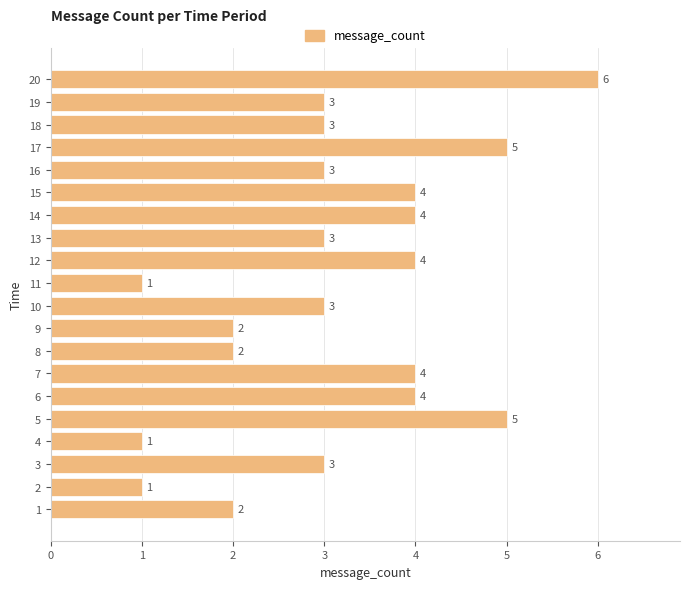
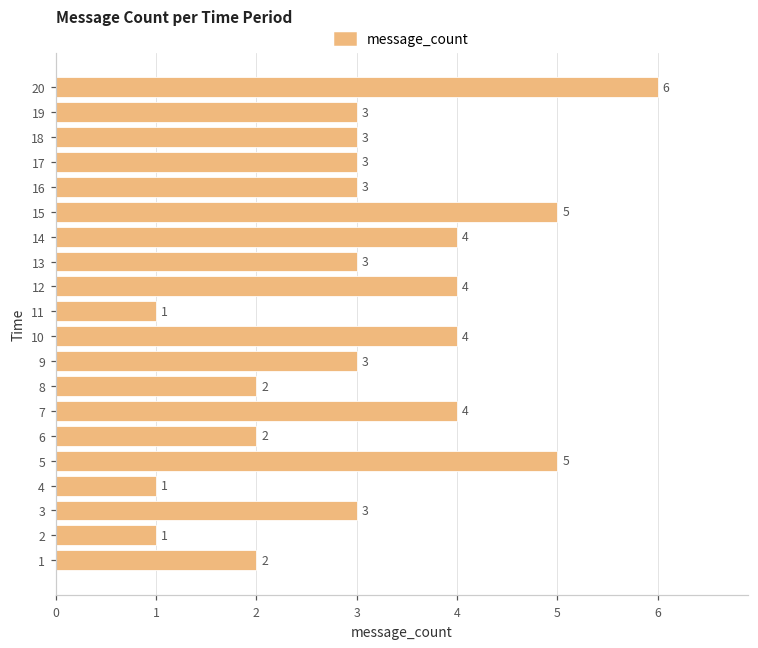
17: 5 -> 3
15: 4 -> 5
10: 3 -> 4
9: 2 -> 3
6: 4 -> 2
